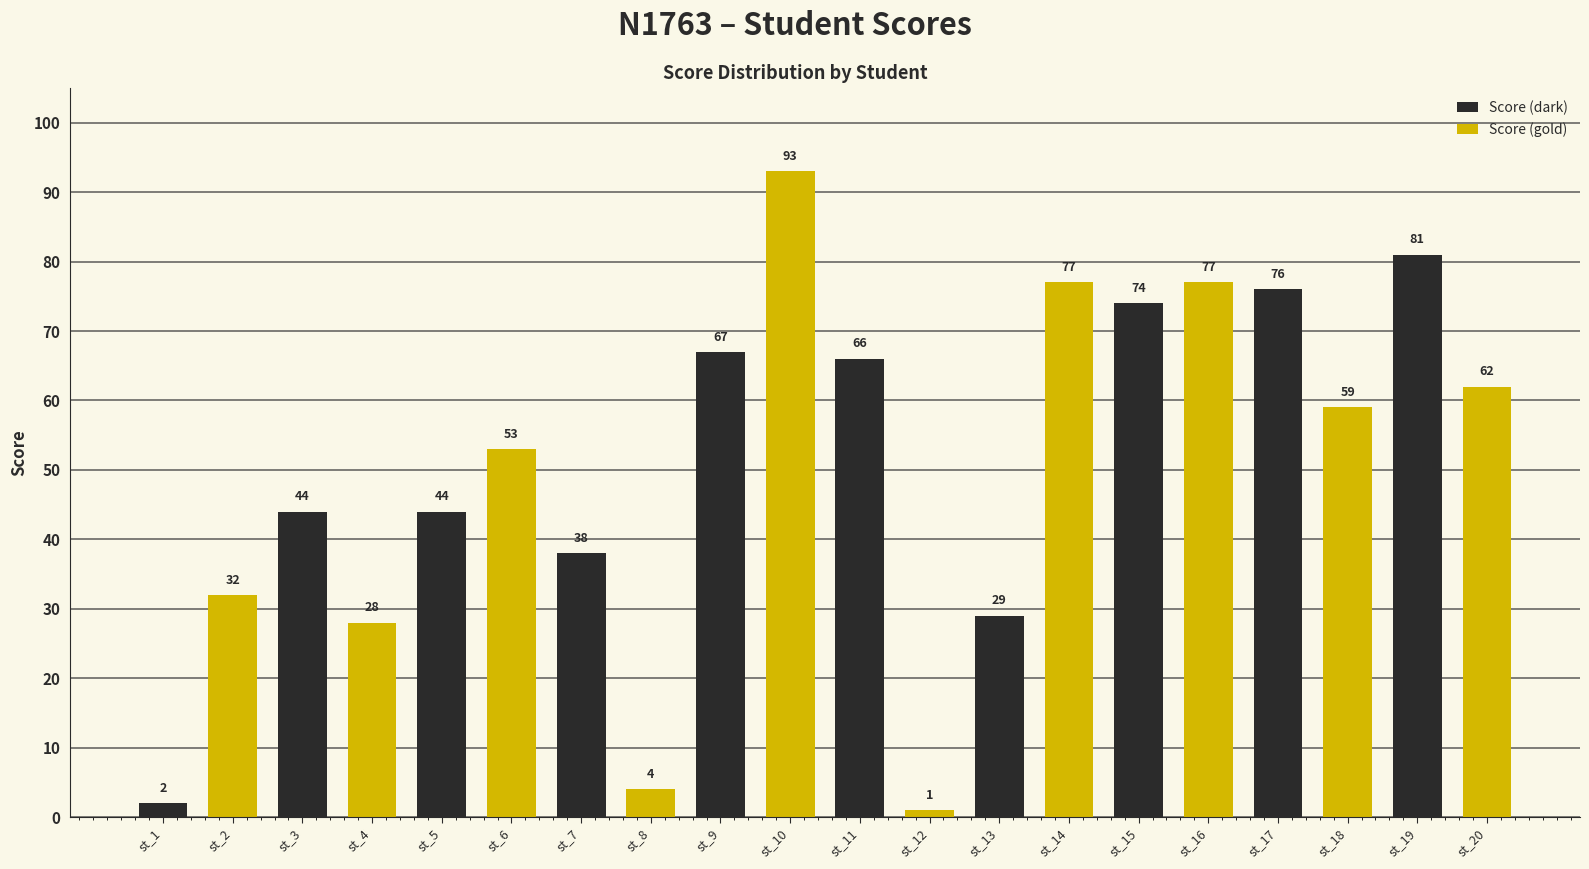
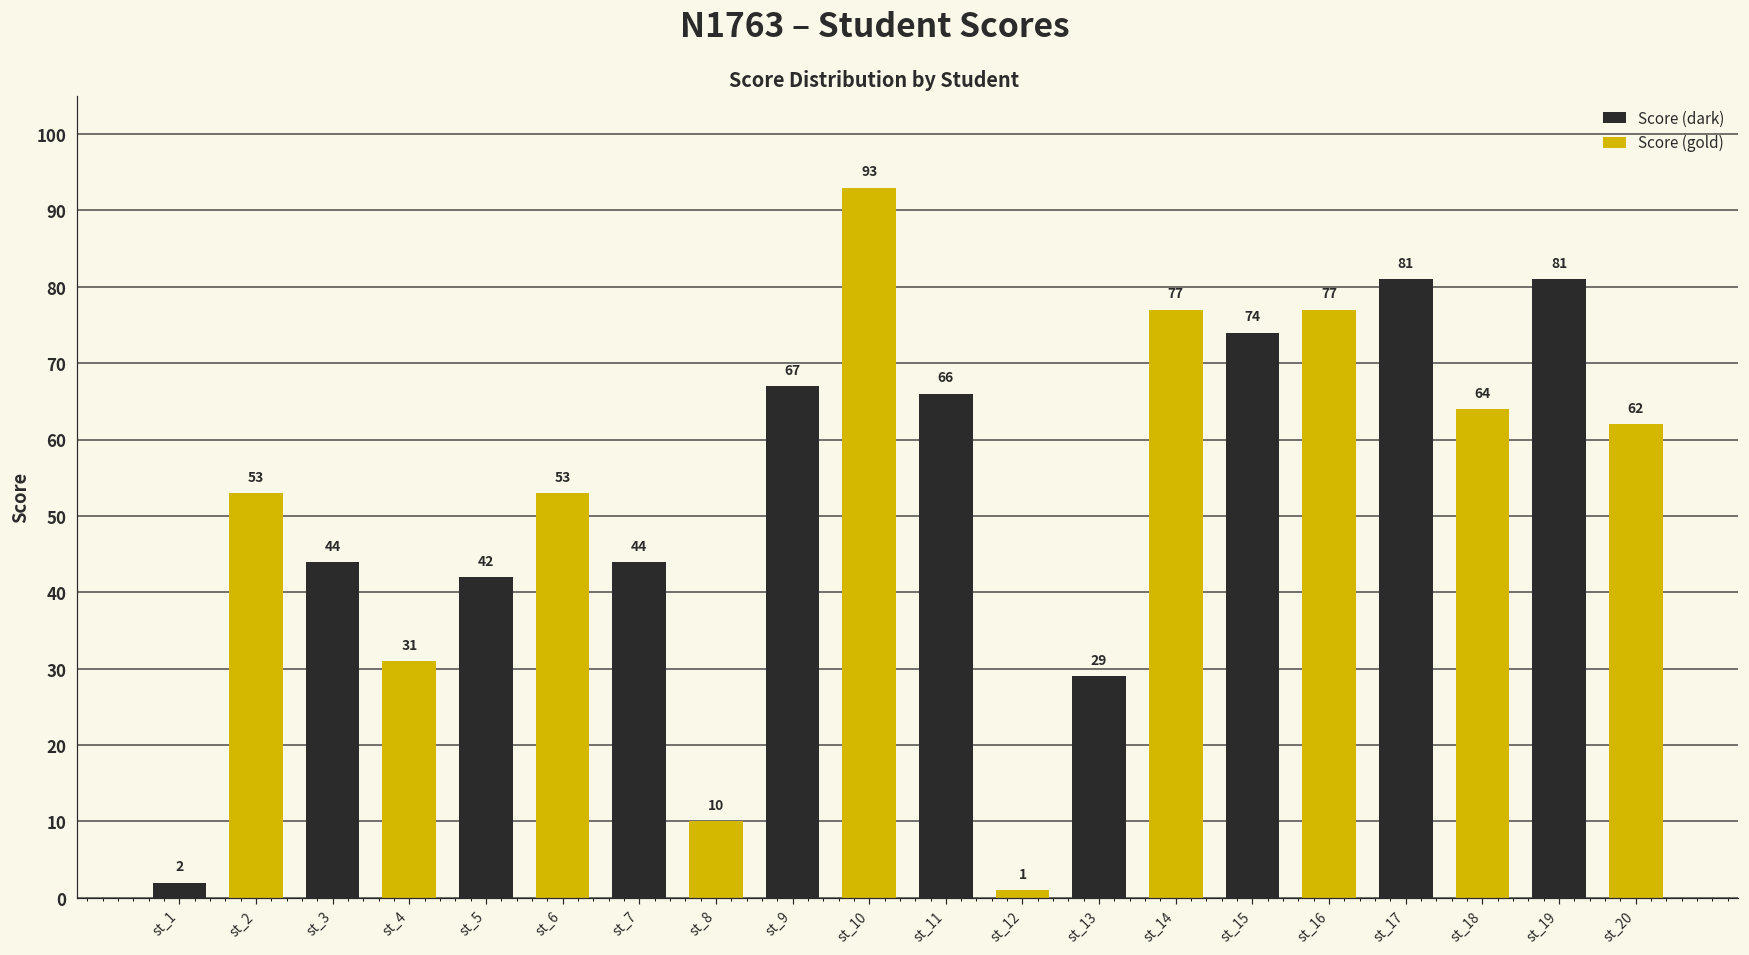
Score (gold), st_2: 32 -> 53
Score (gold), st_4: 28 -> 31
Score (dark), st_5: 44 -> 42
Score (dark), st_7: 38 -> 44
Score (gold), st_8: 4 -> 10
Score (dark), st_17: 76 -> 81
Score (gold), st_18: 59 -> 64
